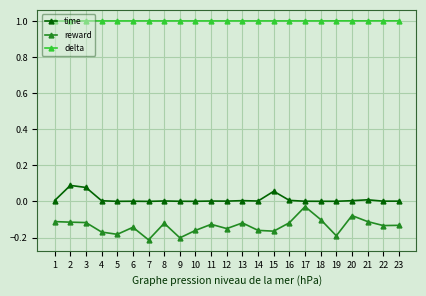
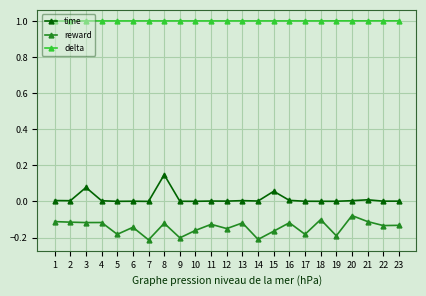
time, 2: 0.09 -> 0.00
reward, 4: -0.17 -> -0.12
time, 8: 0.00 -> 0.15
reward, 14: -0.16 -> -0.21
reward, 17: -0.03 -> -0.18
